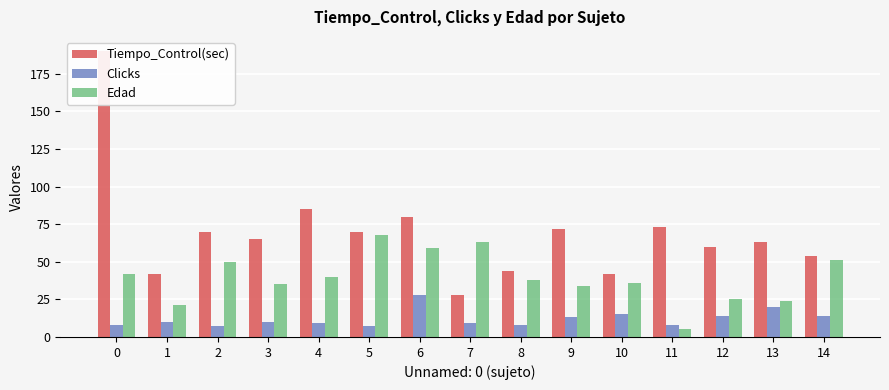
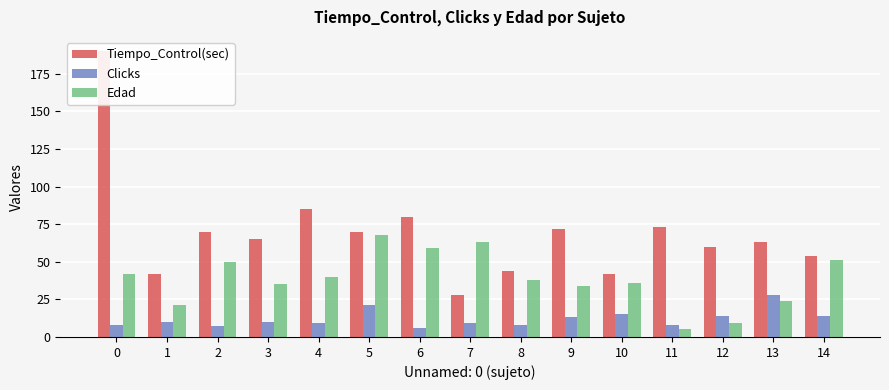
Clicks, 5: 7 -> 21
Clicks, 6: 28 -> 6
Edad, 12: 25 -> 9
Clicks, 13: 20 -> 28
